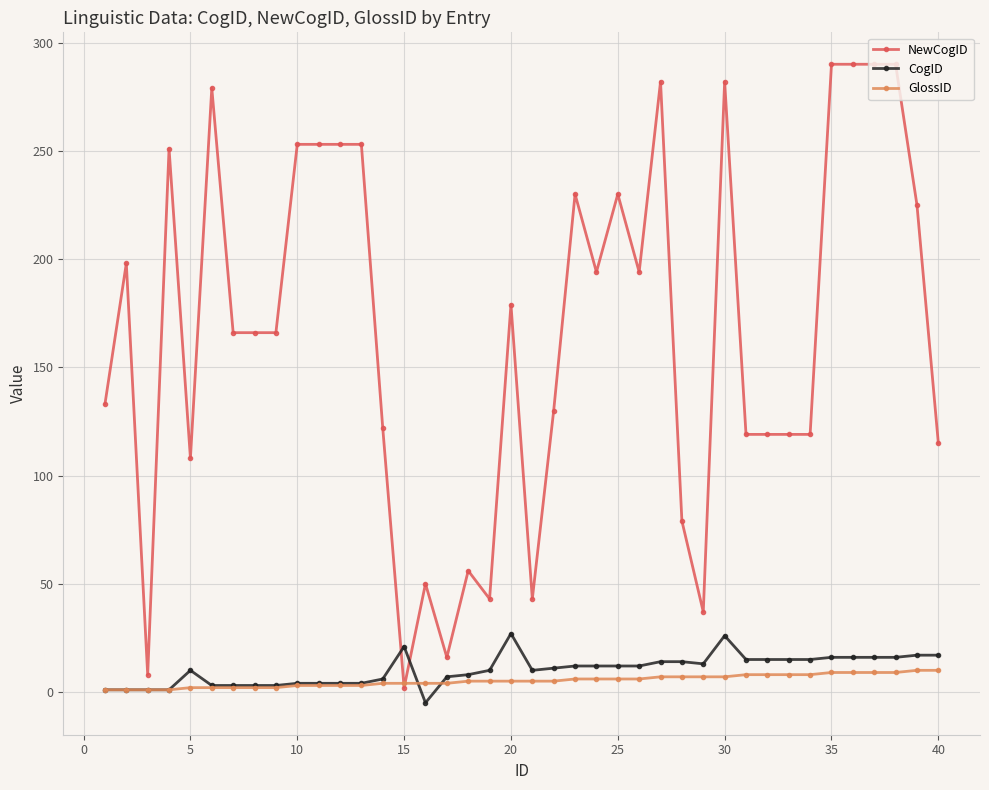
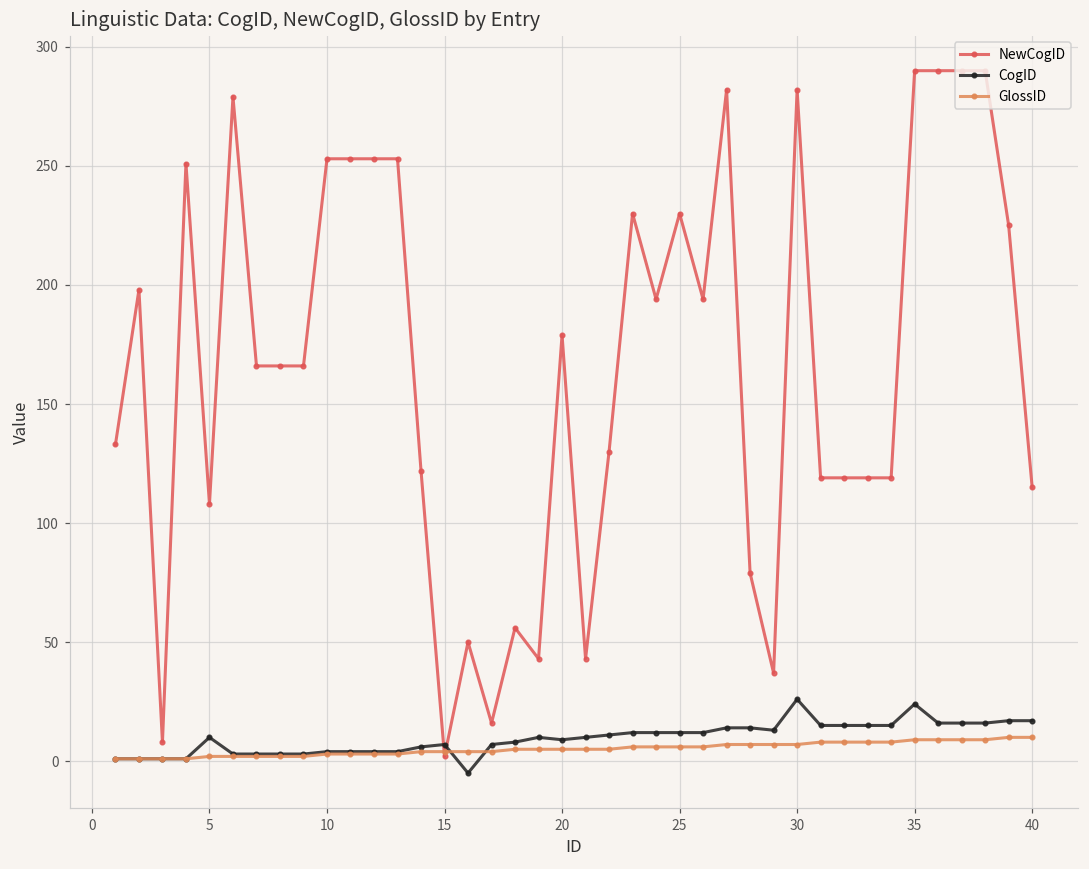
CogID, 15: 21 -> 7
CogID, 20: 27 -> 9
CogID, 35: 16 -> 24
